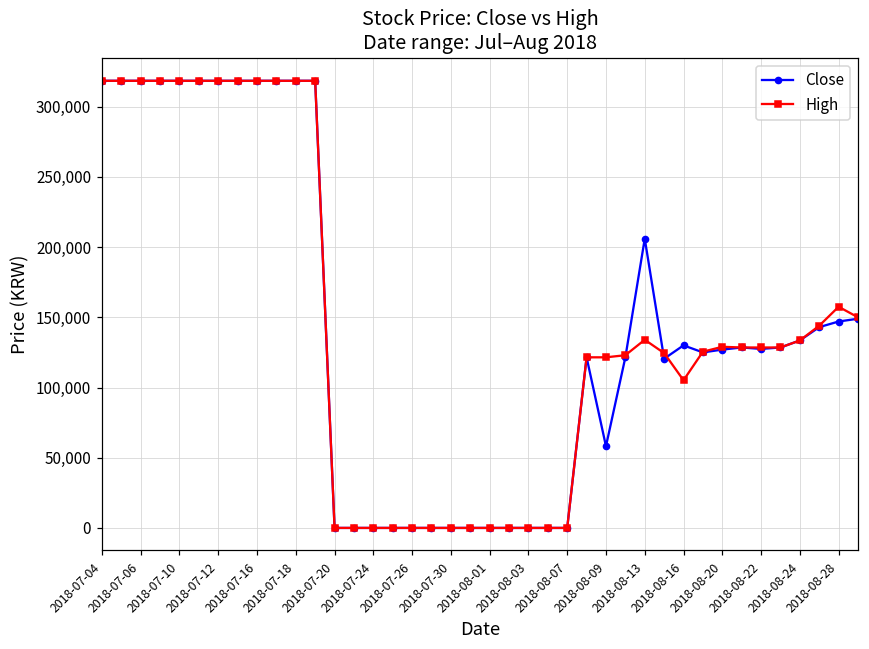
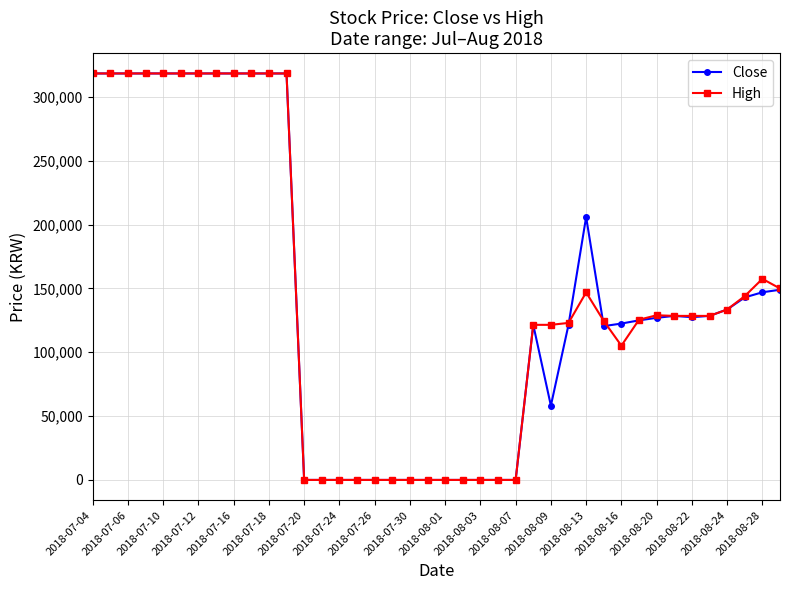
High, 2018-08-13: 134,000 -> 147,000
Close, 2018-08-16: 130,000 -> 123,000
